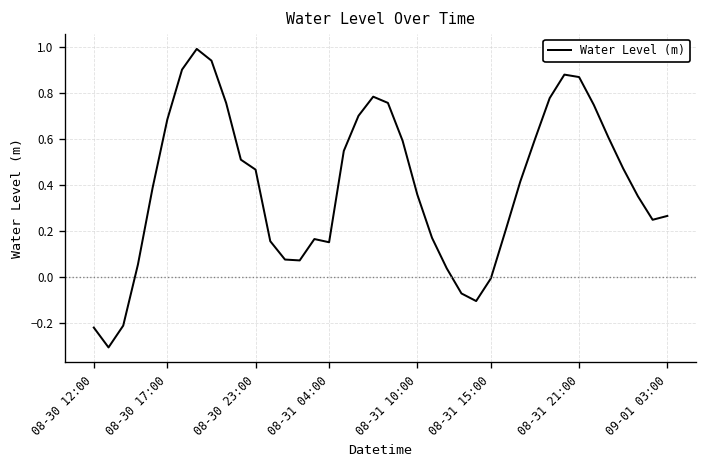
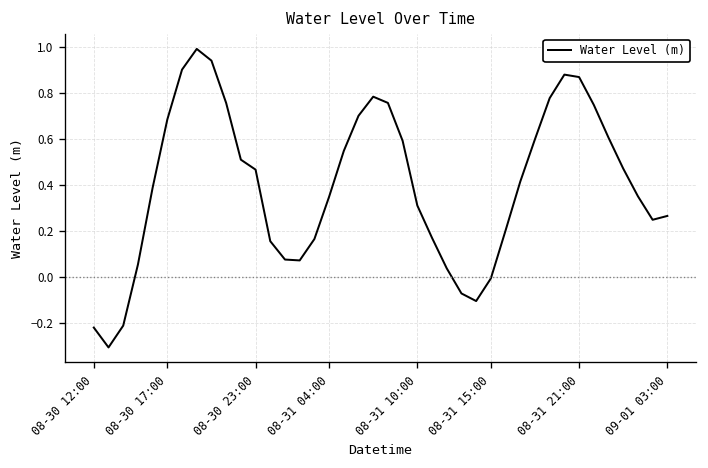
08-31 04:00: 0.15 -> 0.35
08-31 10:00: 0.36 -> 0.31
